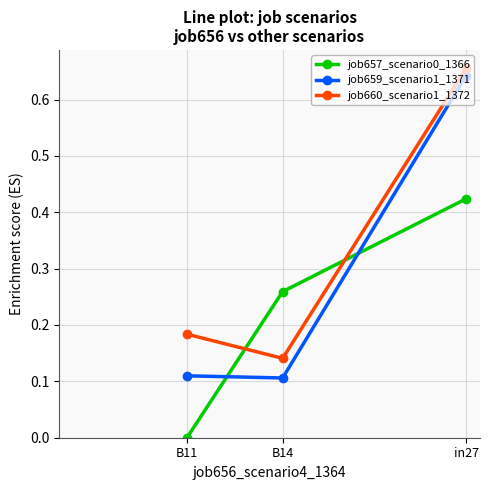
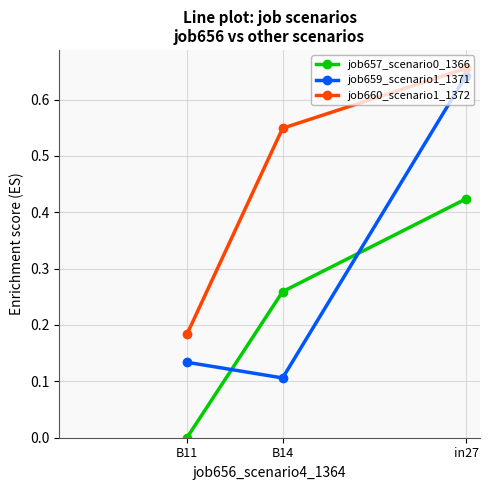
job659_scenario1_1371, B11: 0.11 -> 0.13
job660_scenario1_1372, B14: 0.14 -> 0.55
